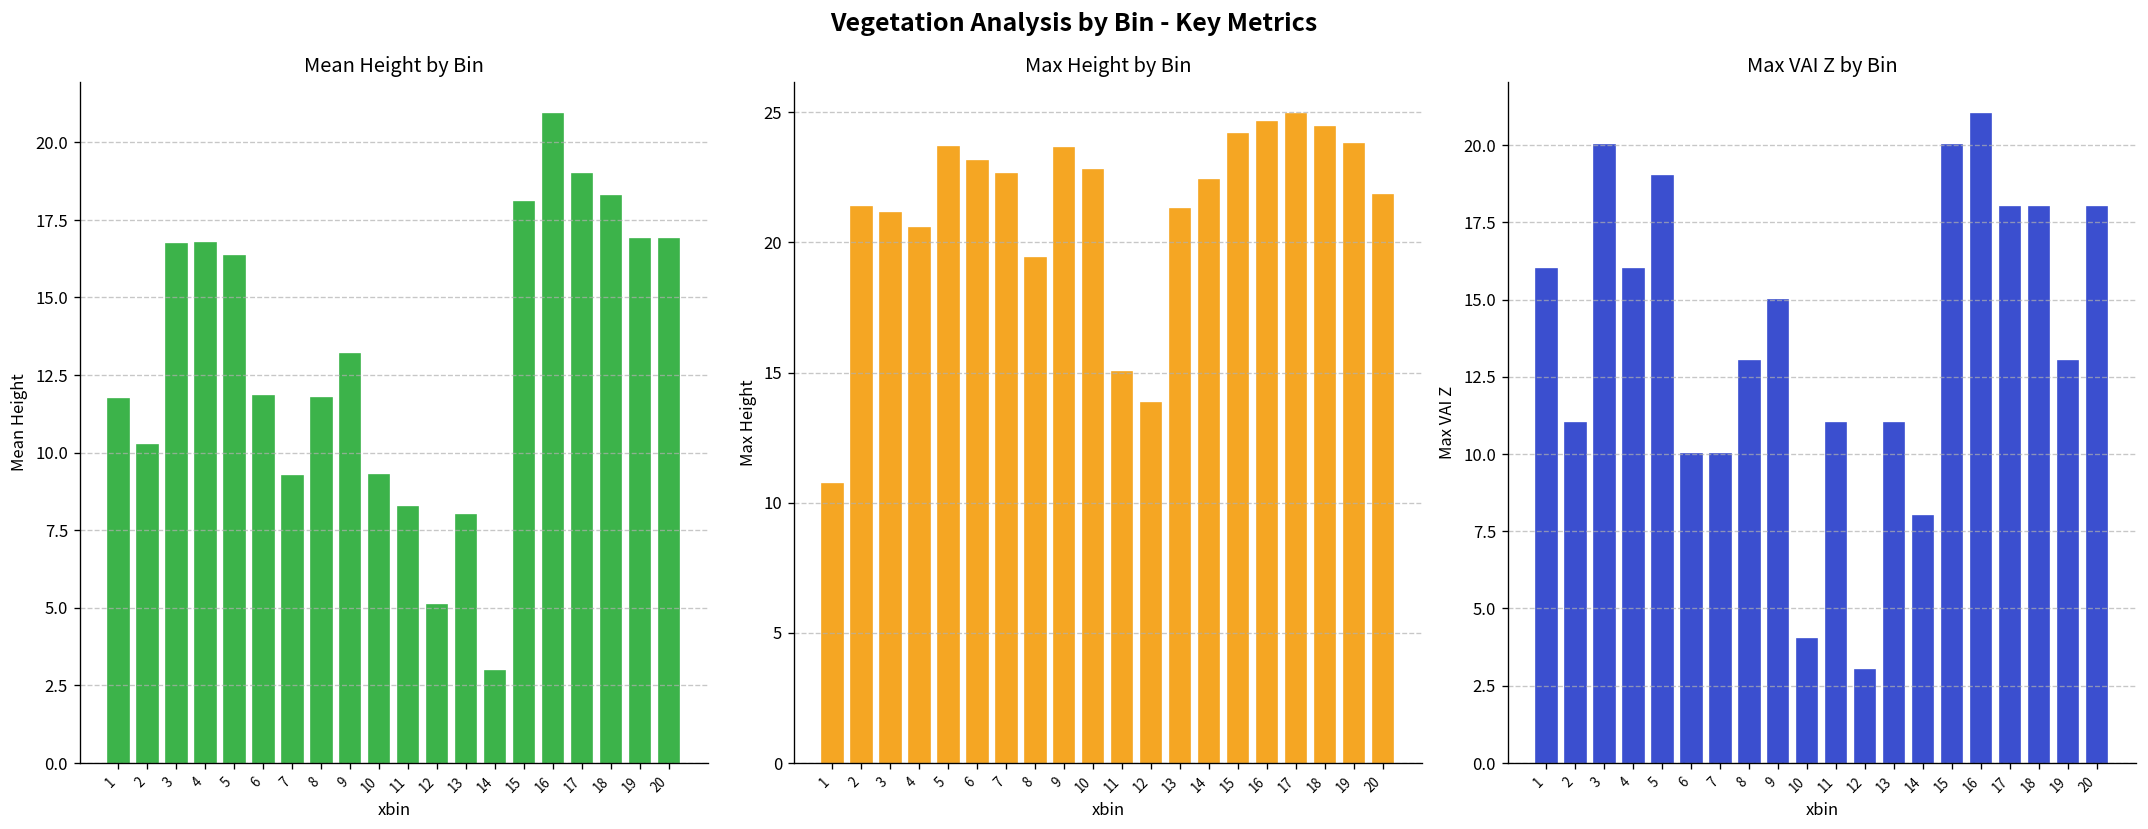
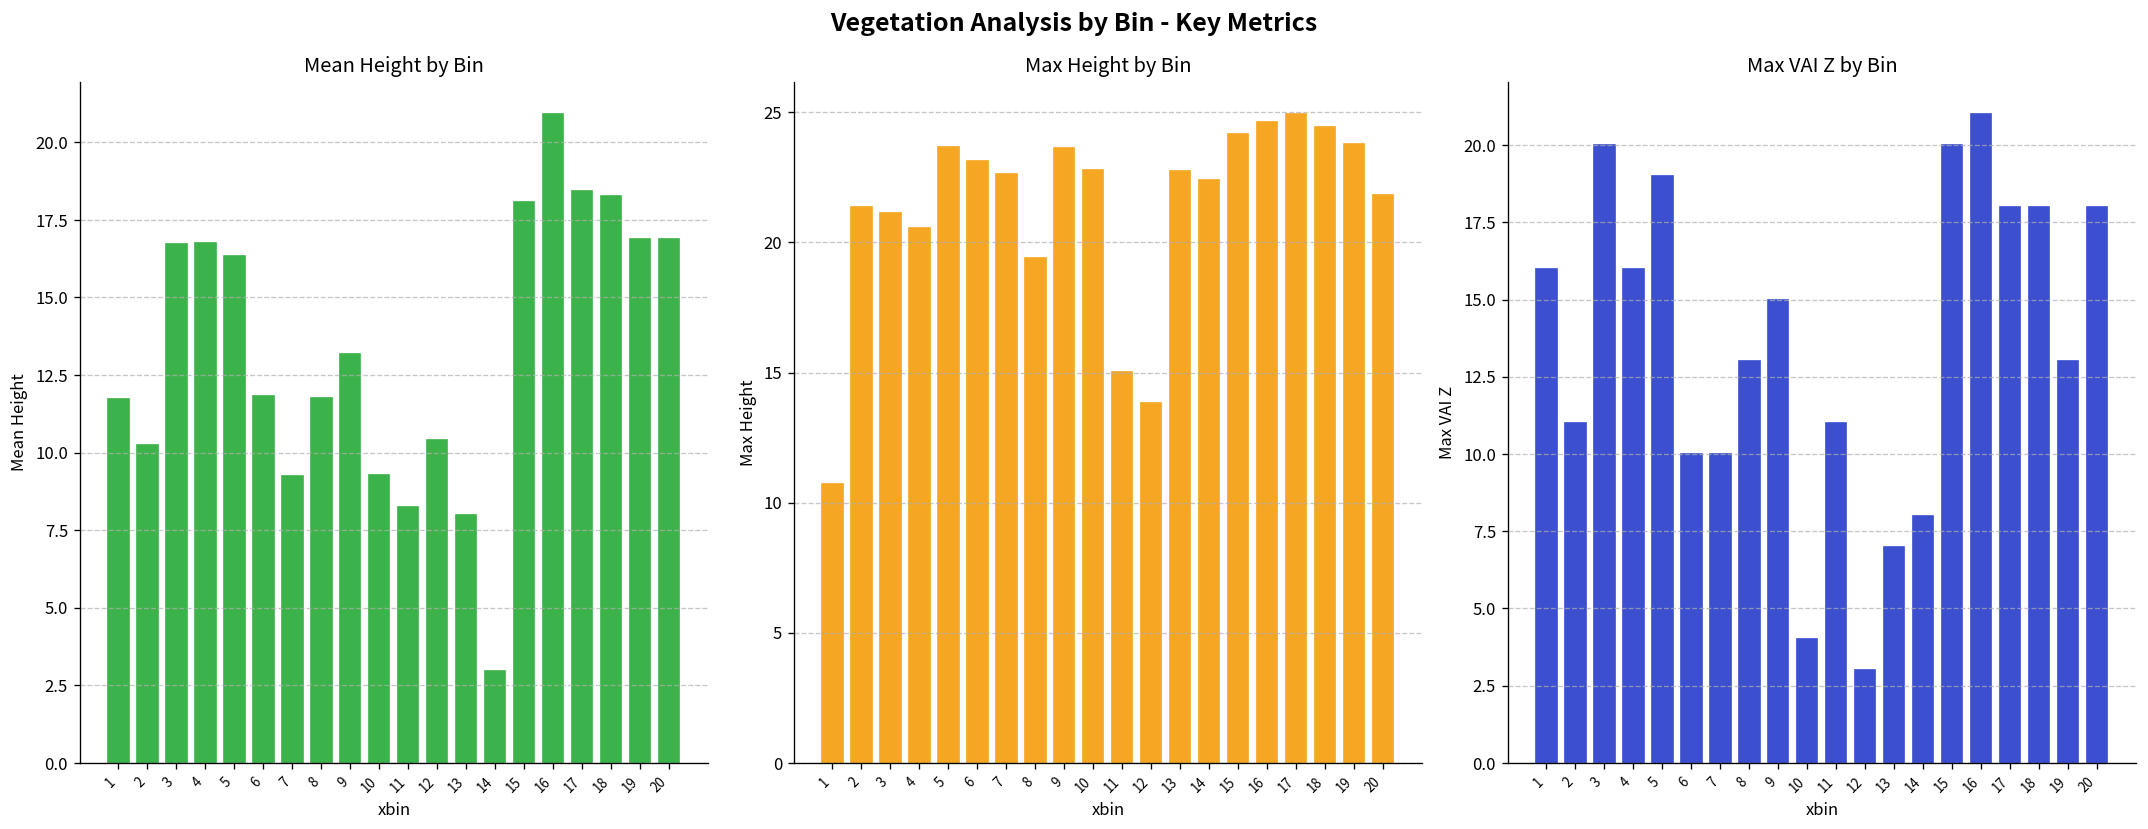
Mean Height by Bin, 12: 5.1 -> 10.4
Mean Height by Bin, 17: 19.0 -> 18.4
Max Height by Bin, 13: 21.3 -> 22.7
Max VAI Z by Bin, 13: 11 -> 7
